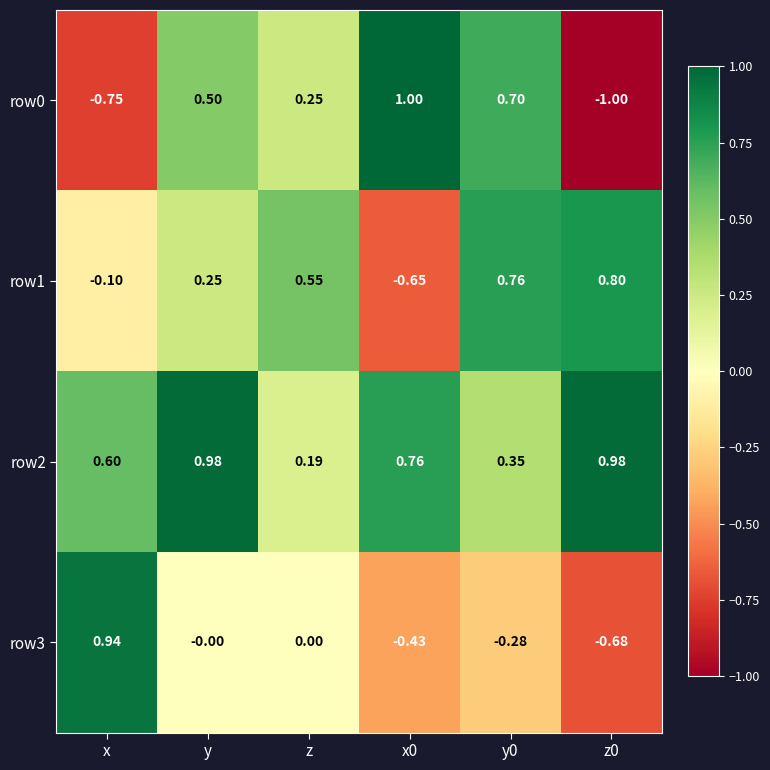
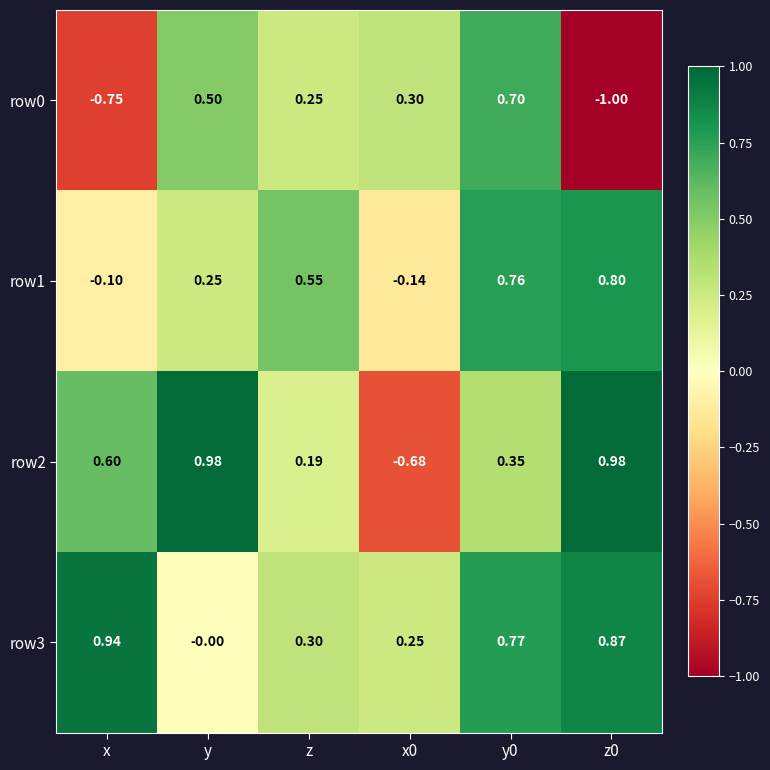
row0, x0: 1.00 -> 0.30
row1, x0: -0.65 -> -0.14
row2, x0: 0.76 -> -0.68
row3, z: 0.00 -> 0.30
row3, x0: -0.43 -> 0.25
row3, y0: -0.28 -> 0.77
row3, z0: -0.68 -> 0.87
